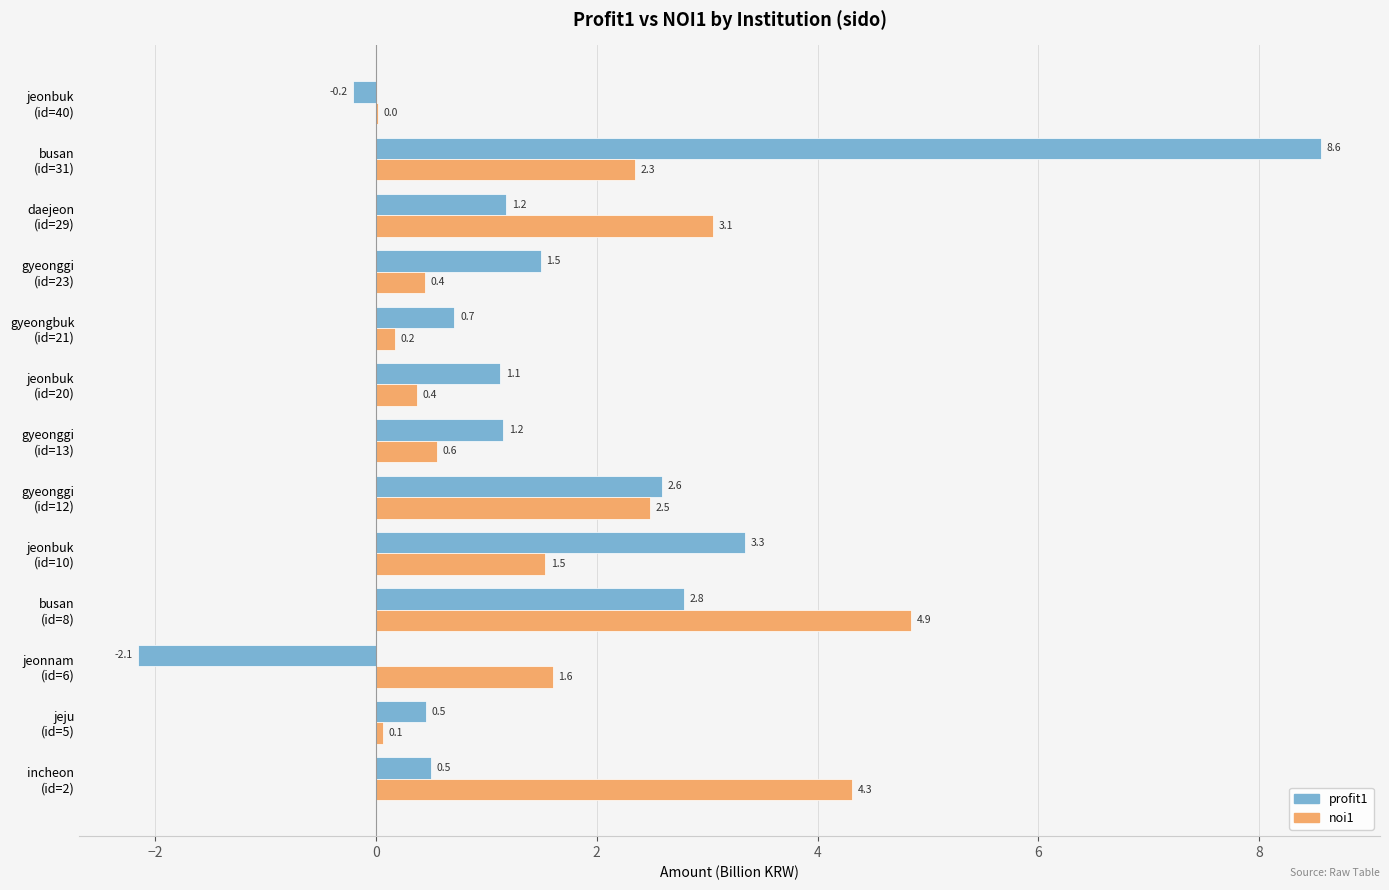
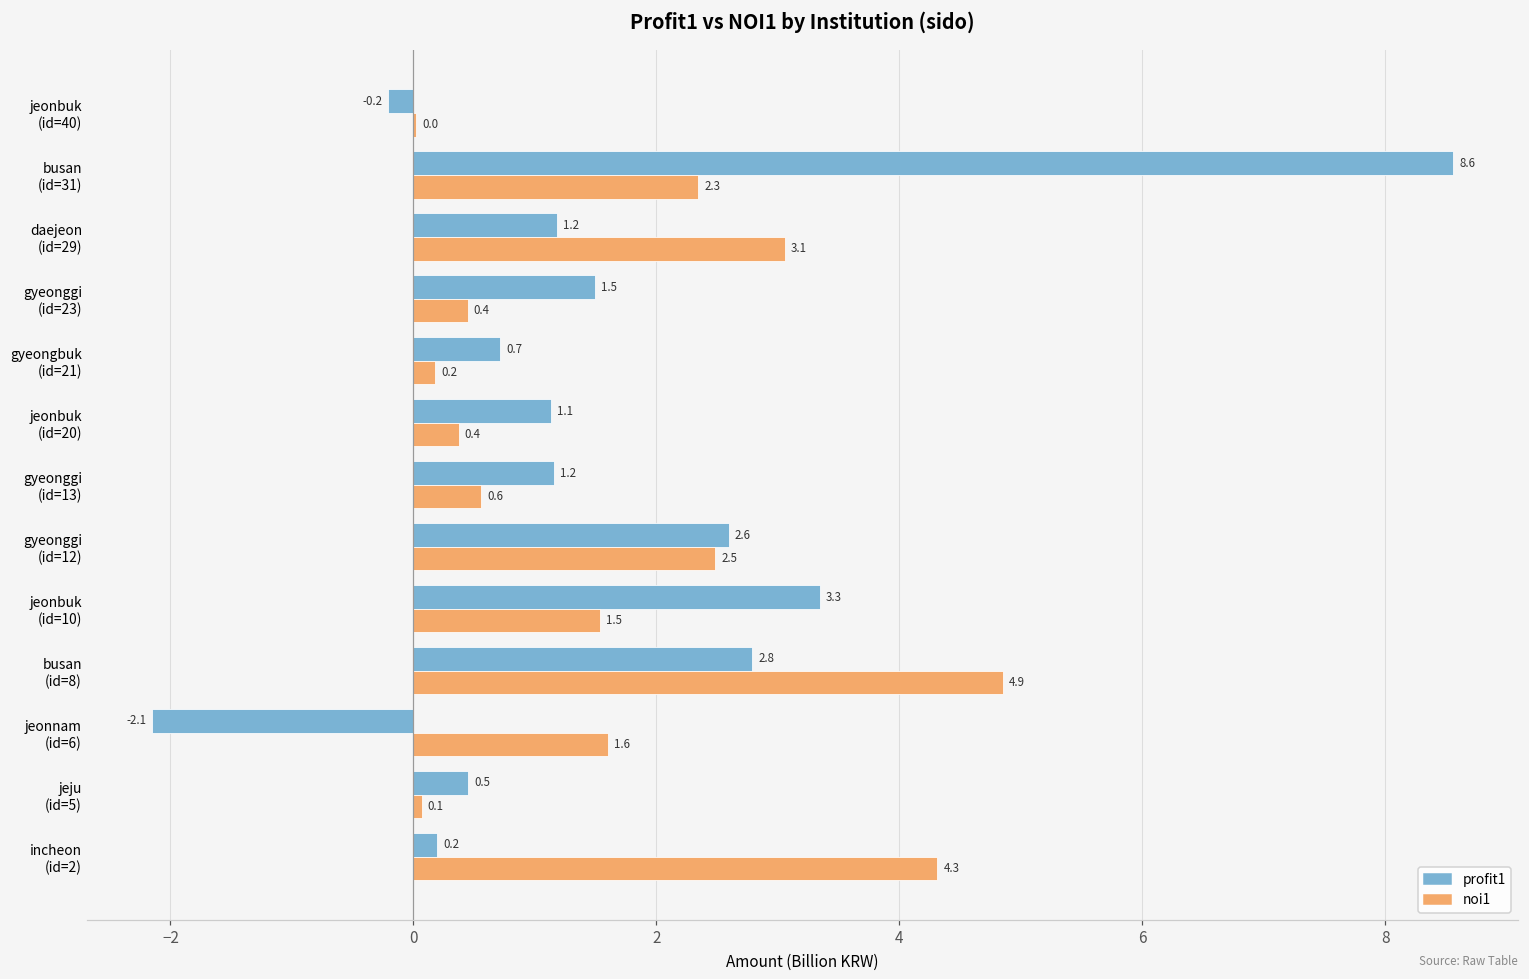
profit1, incheon (id=2): 0.5 -> 0.2
